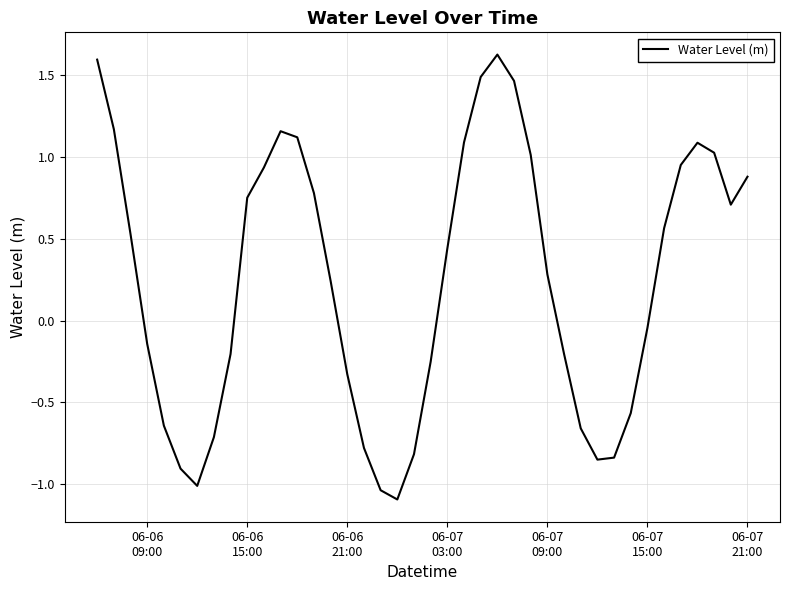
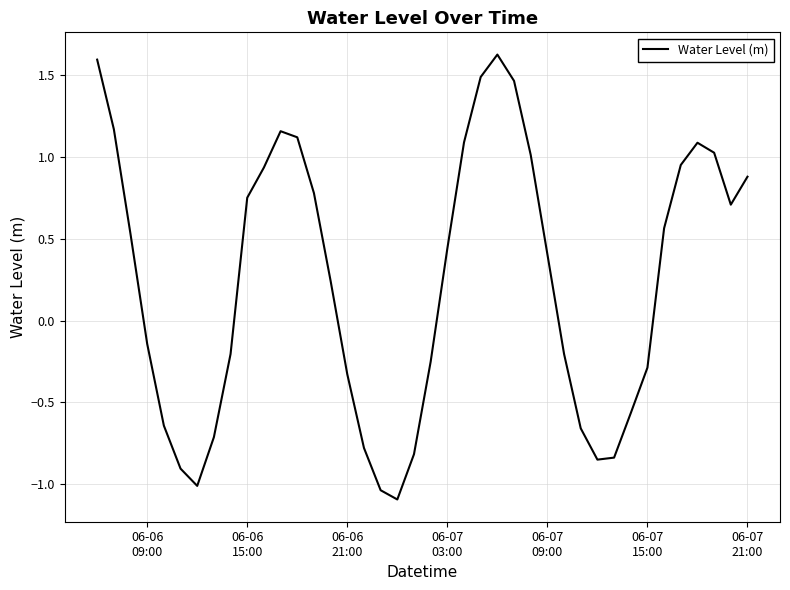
06-07 09:00: 0.28 -> 0.41
06-07 15:00: -0.04 -> -0.29
